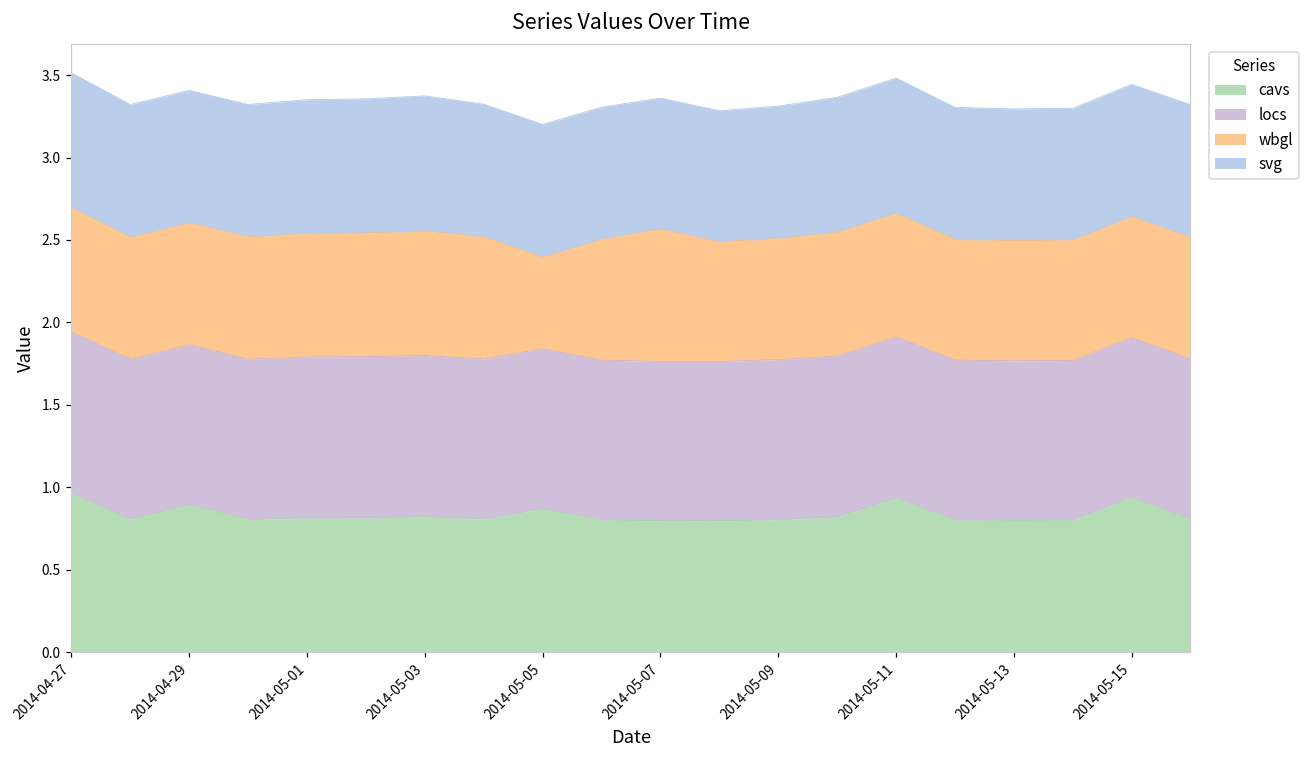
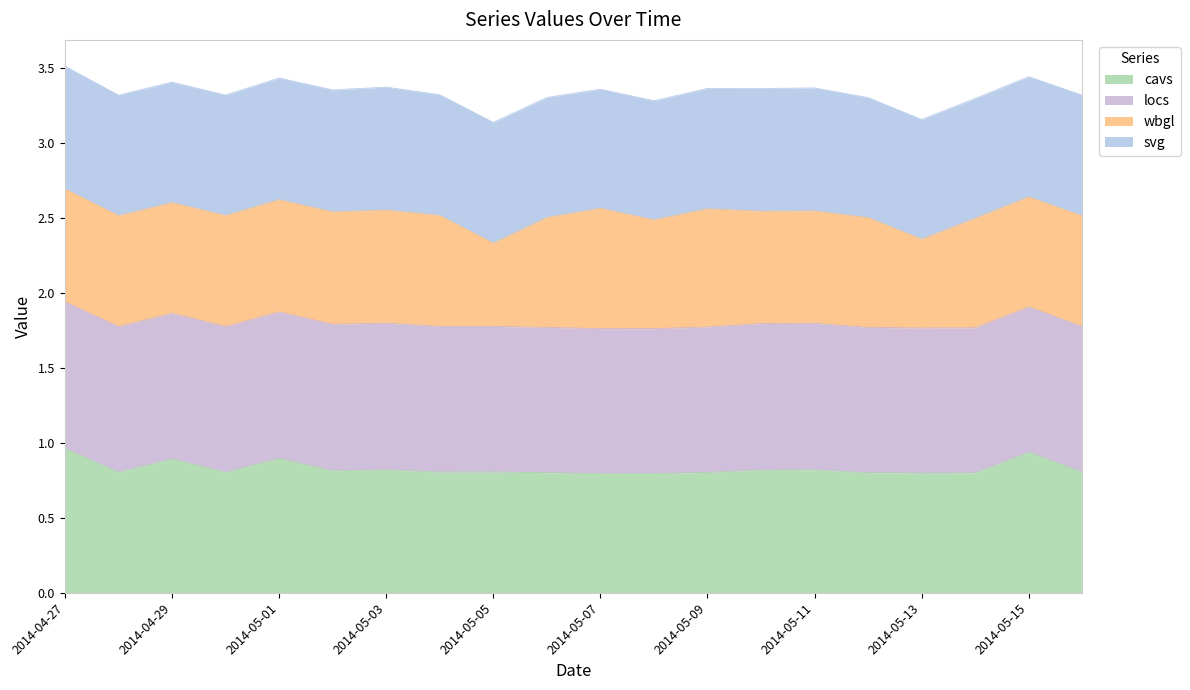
cavs, 2014-05-01: 0.81 -> 0.90
cavs, 2014-05-05: 0.87 -> 0.81
wbgl, 2014-05-09: 0.74 -> 0.79
cavs, 2014-05-11: 0.93 -> 0.82
wbgl, 2014-05-13: 0.73 -> 0.59
